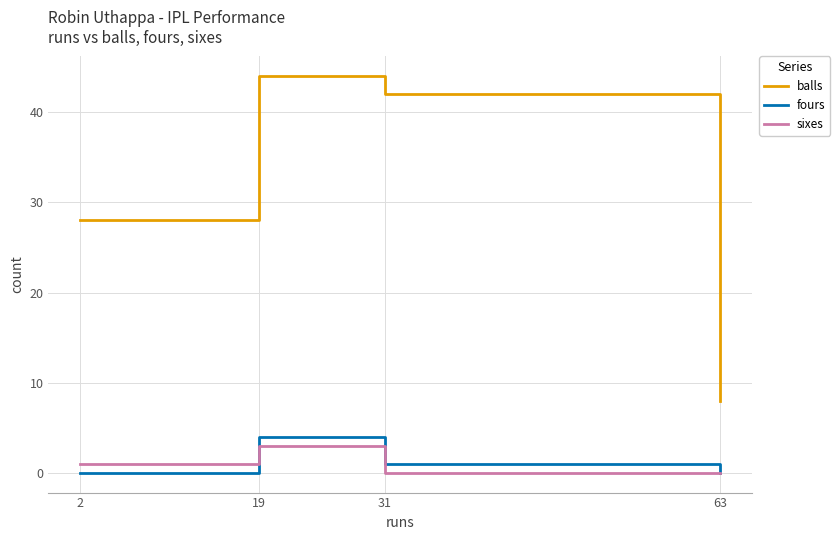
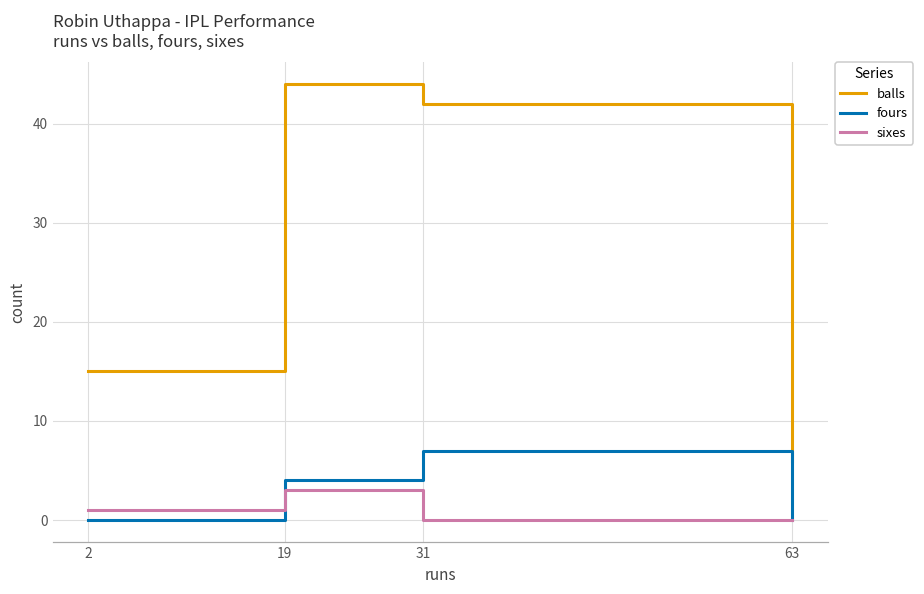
balls, 2: 28 -> 15
fours, 31: 1 -> 7
balls, 63: 8 -> 6
